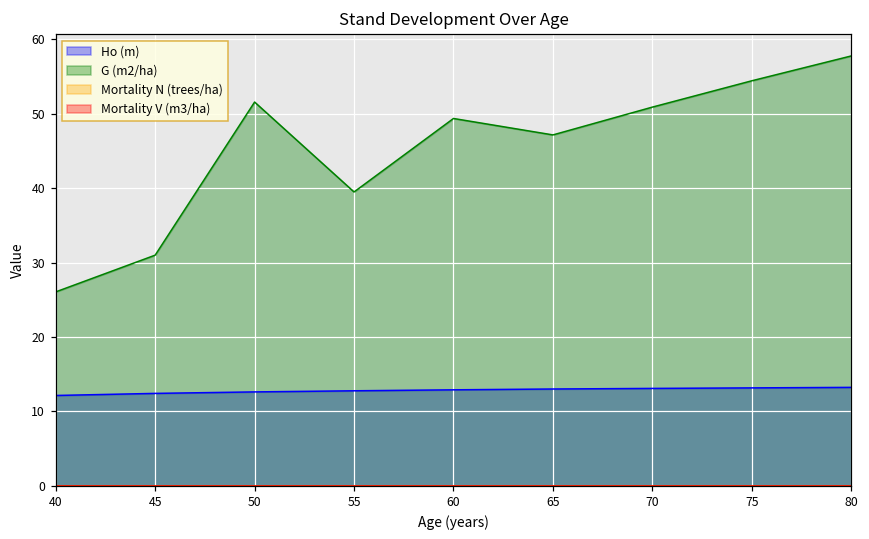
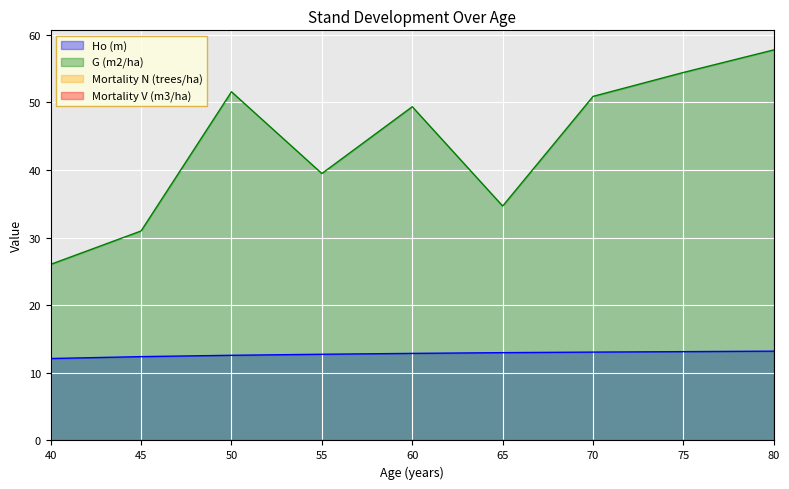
G (m2/ha), 65: 47 -> 35
